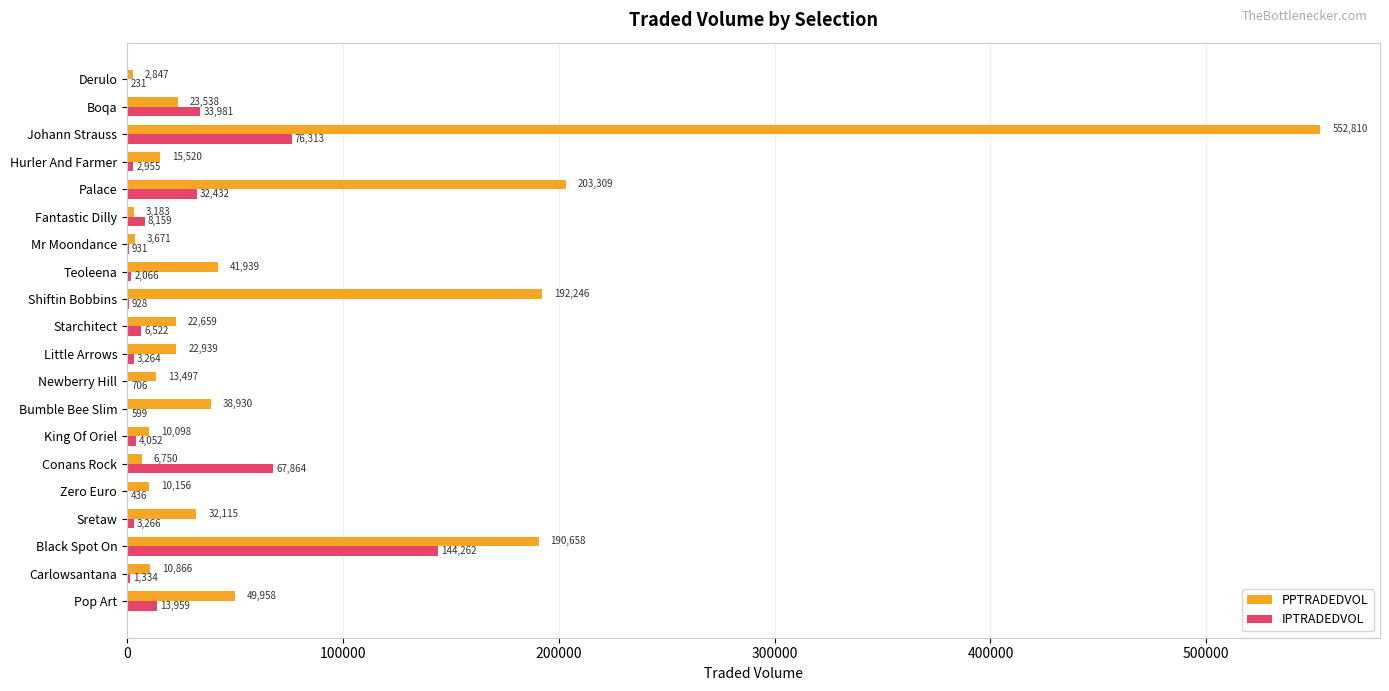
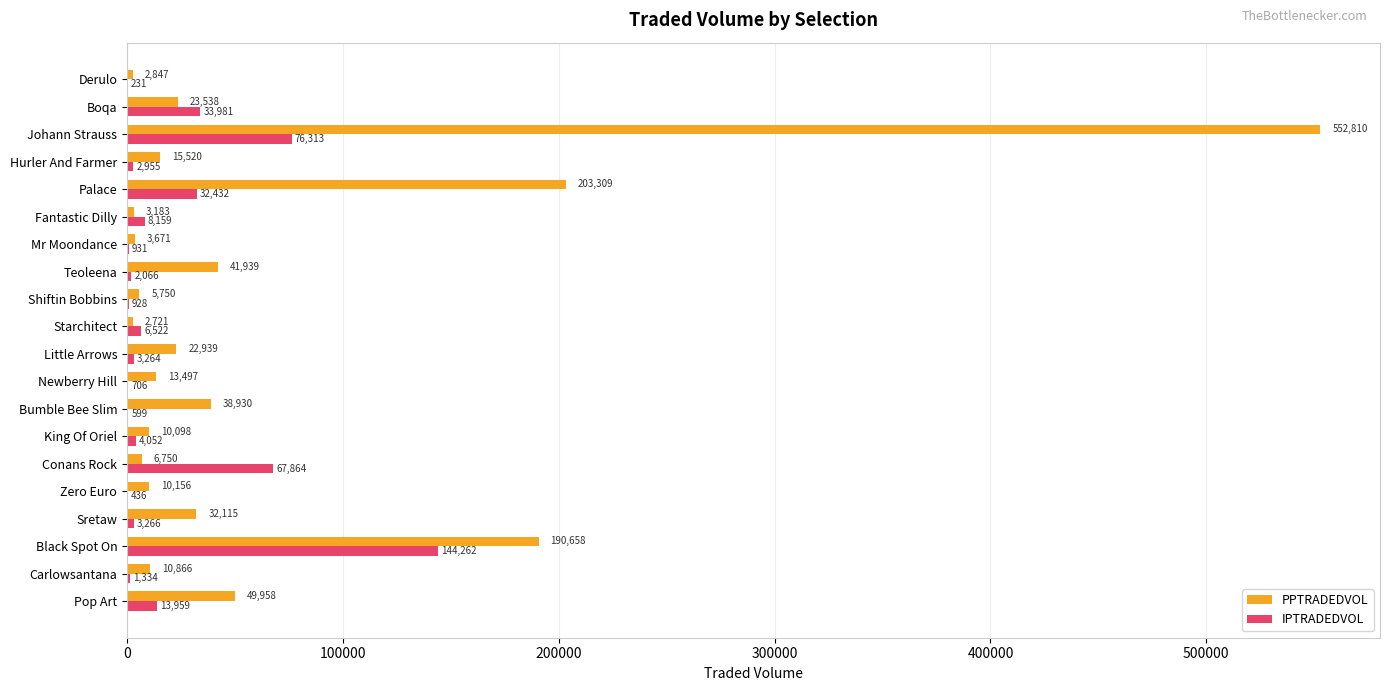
PPTRADEDVOL, Shiftin Bobbins: 192,246 -> 5,750
PPTRADEDVOL, Starchitect: 22,659 -> 2,721
